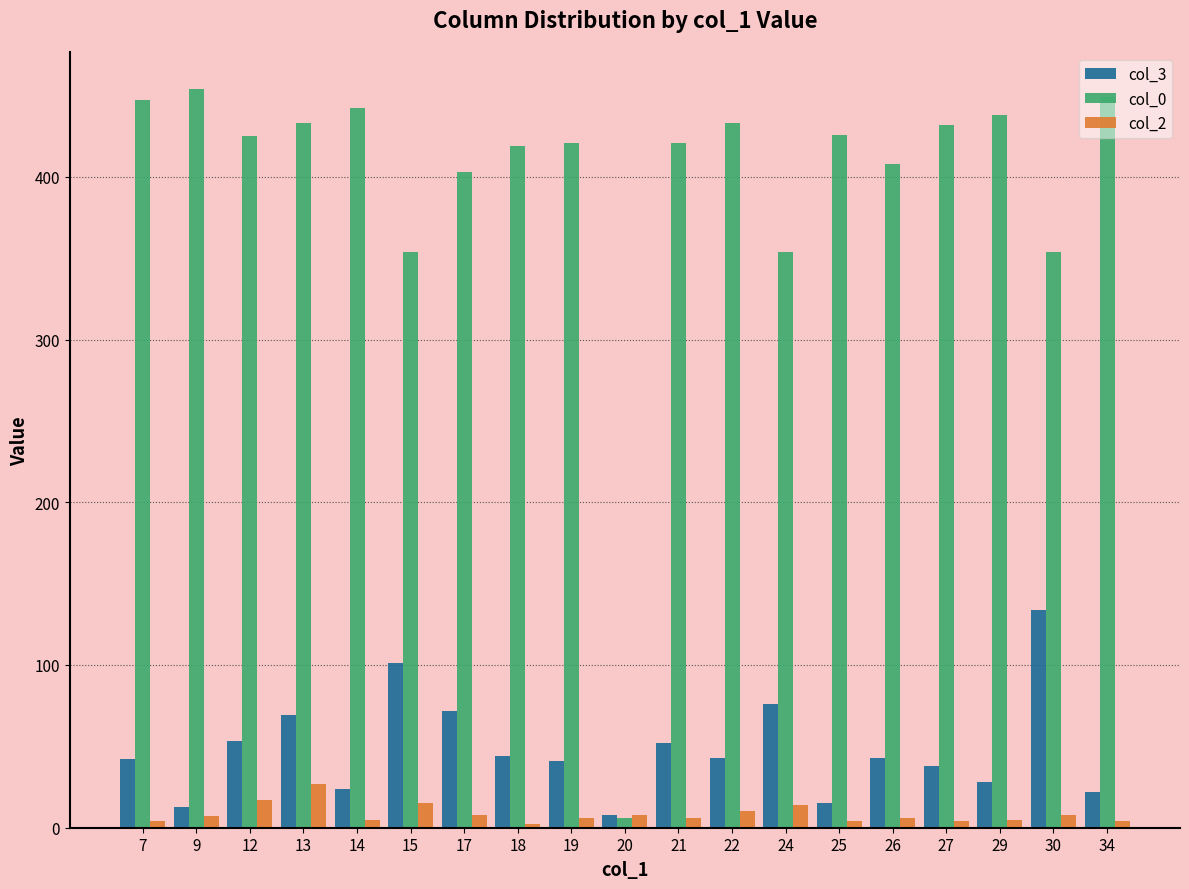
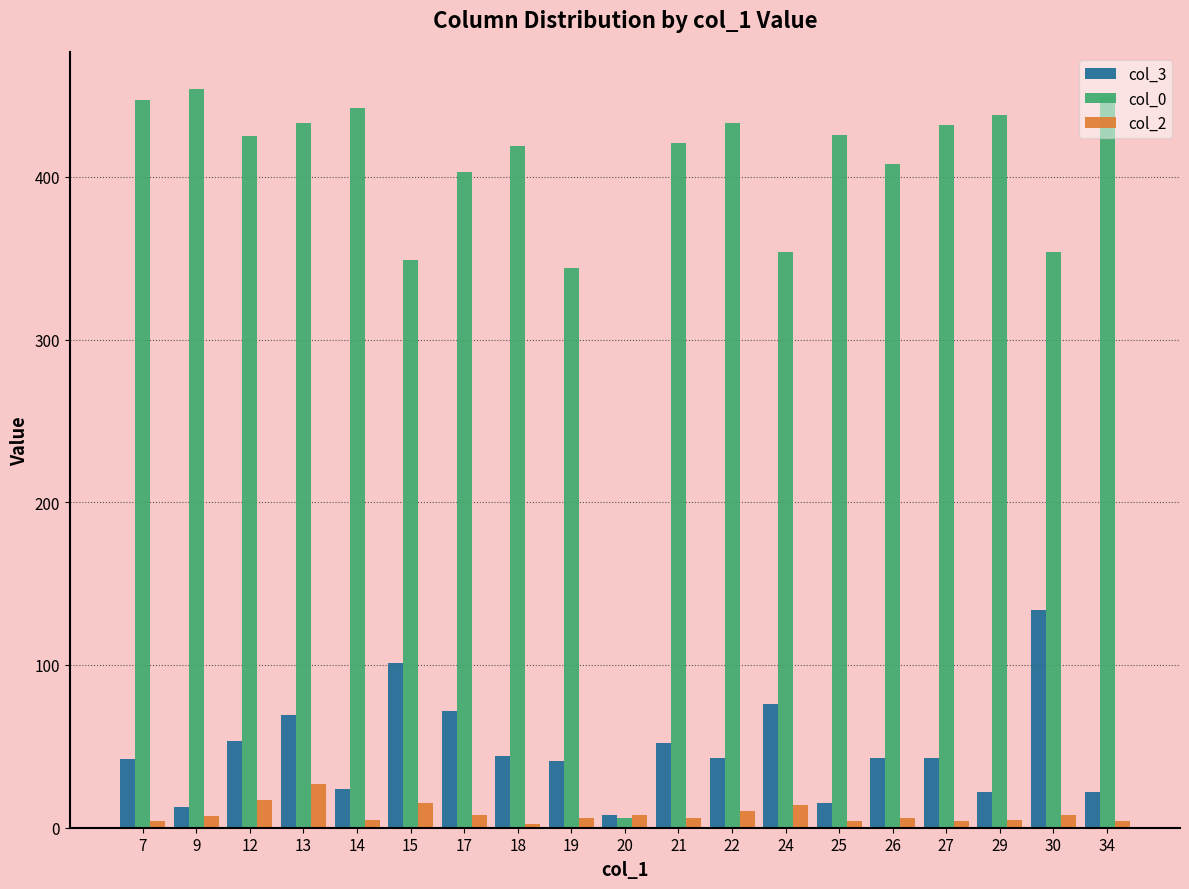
col_0, 15: 354 -> 349
col_0, 19: 421 -> 344
col_3, 27: 38 -> 43
col_3, 29: 28 -> 22
